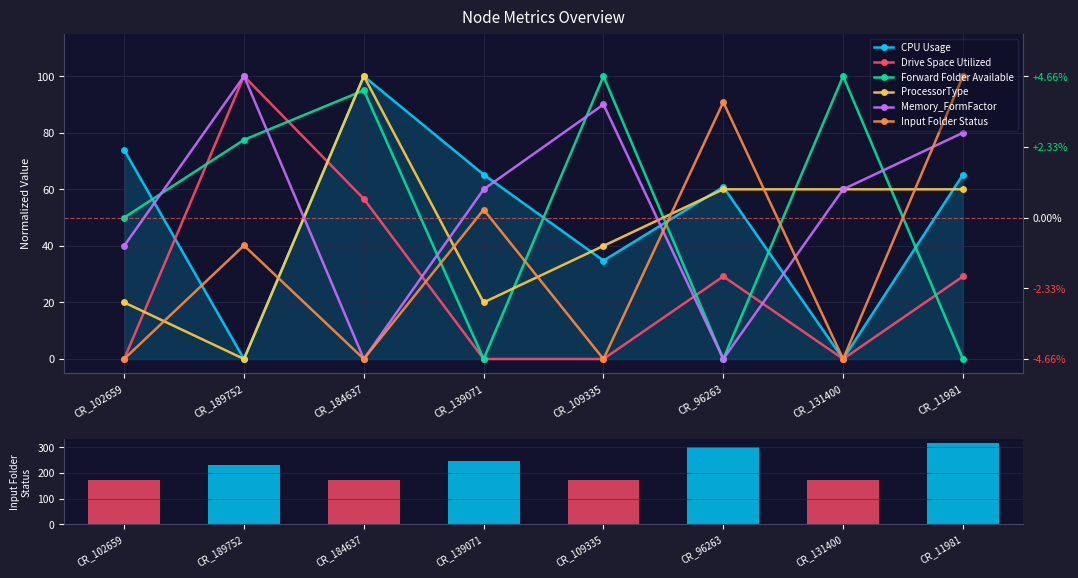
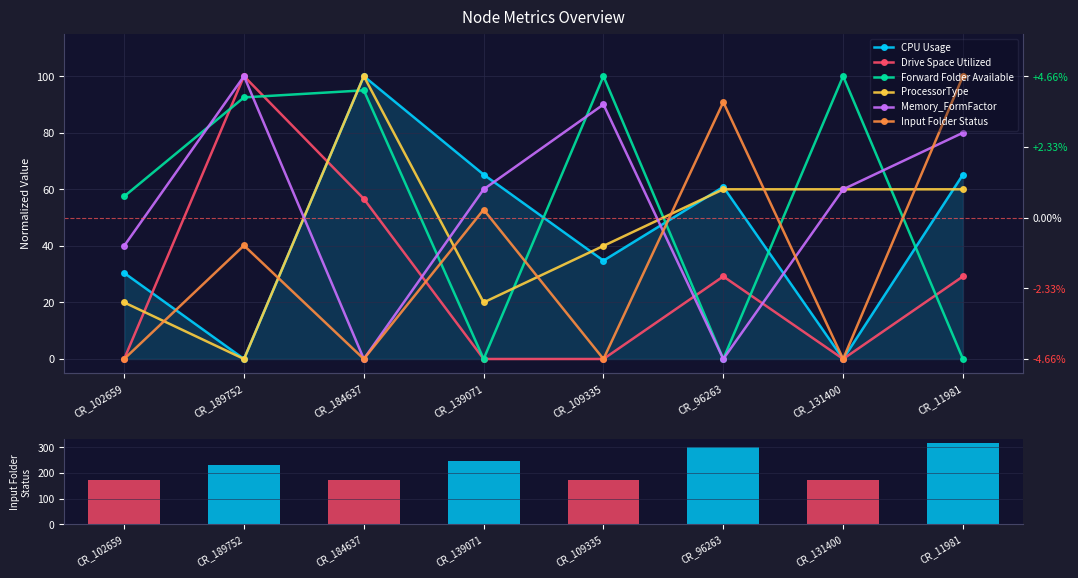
Node Metrics Overview, CPU Usage, CR_102659: 74 -> 30
Node Metrics Overview, Forward Folder Available, CR_102659: 50 -> 57
Node Metrics Overview, Forward Folder Available, CR_189752: 77 -> 92
